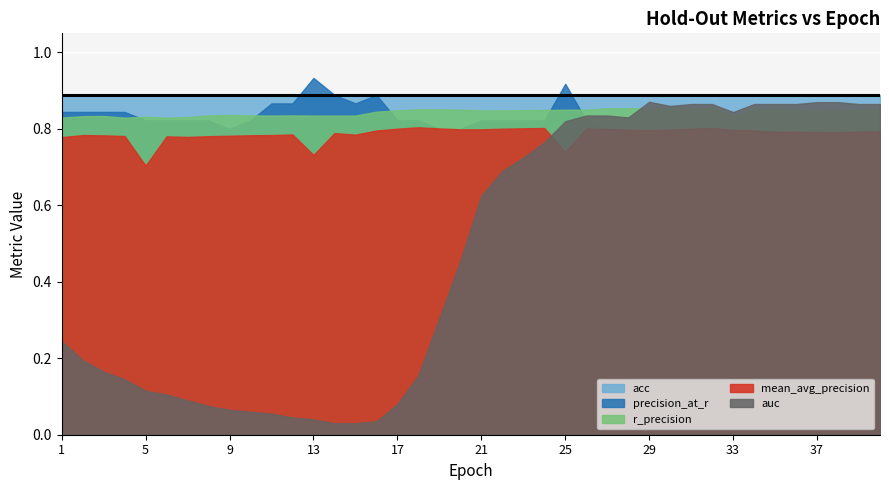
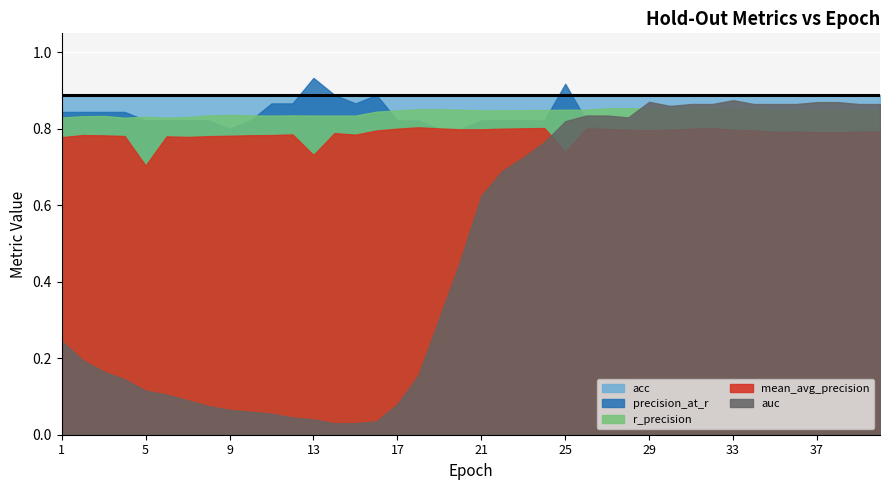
r_precision, 33: 0.83 -> 0.85
auc, 33: 0.84 -> 0.88
